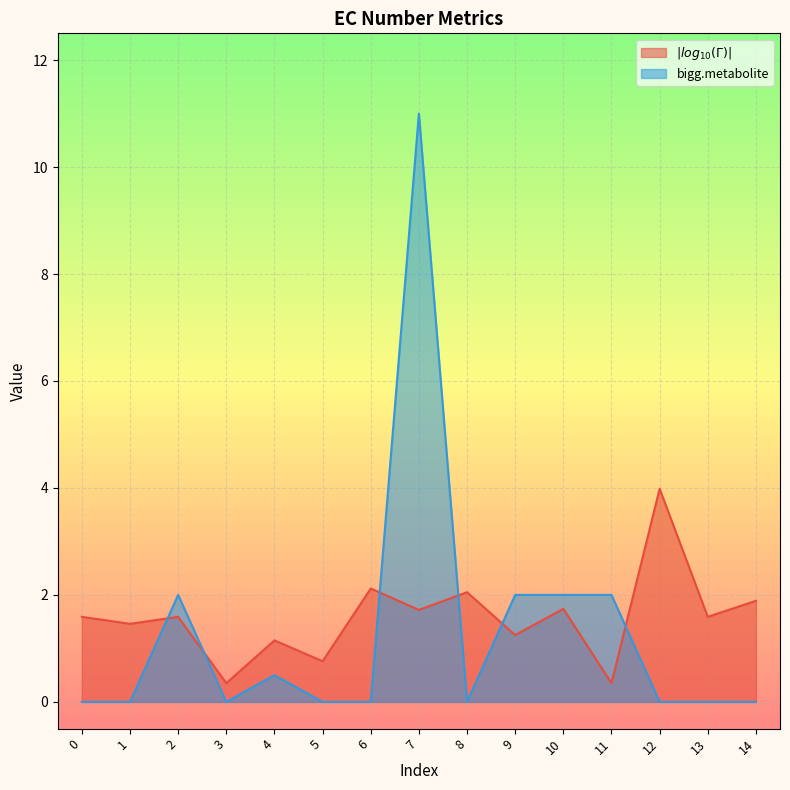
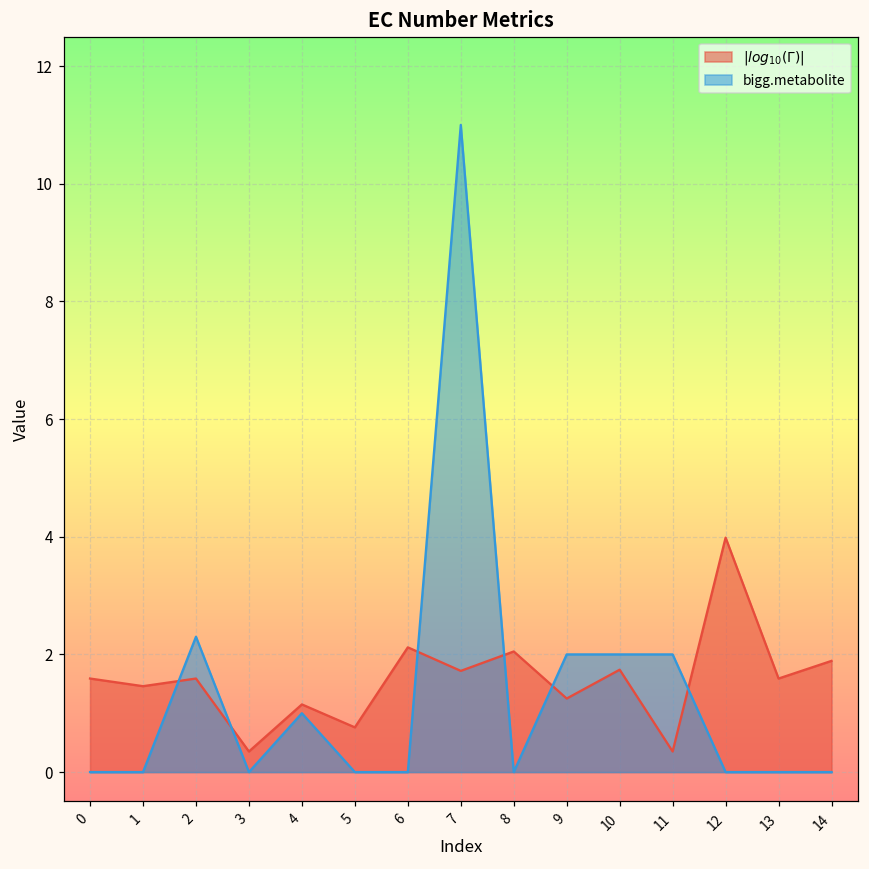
bigg.metabolite, 2: 2.0 -> 2.3
bigg.metabolite, 4: 0.5 -> 1.0
